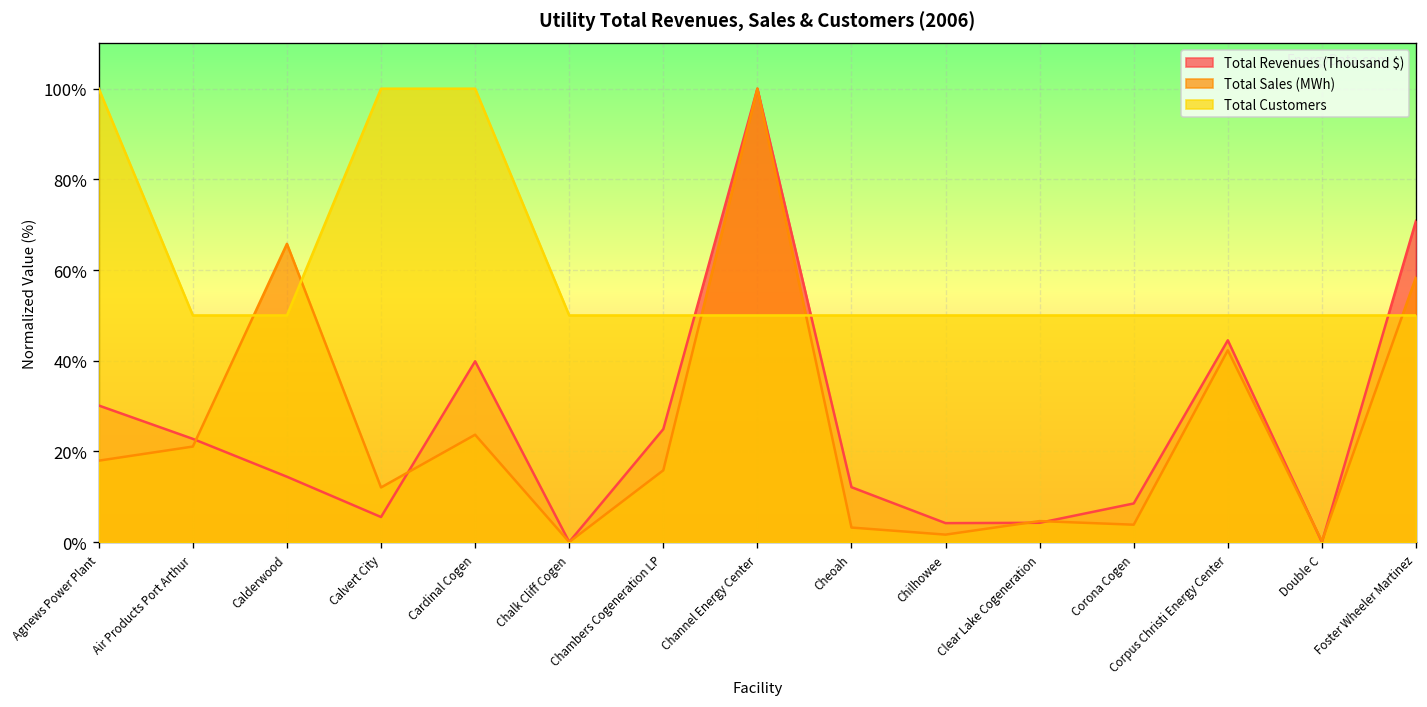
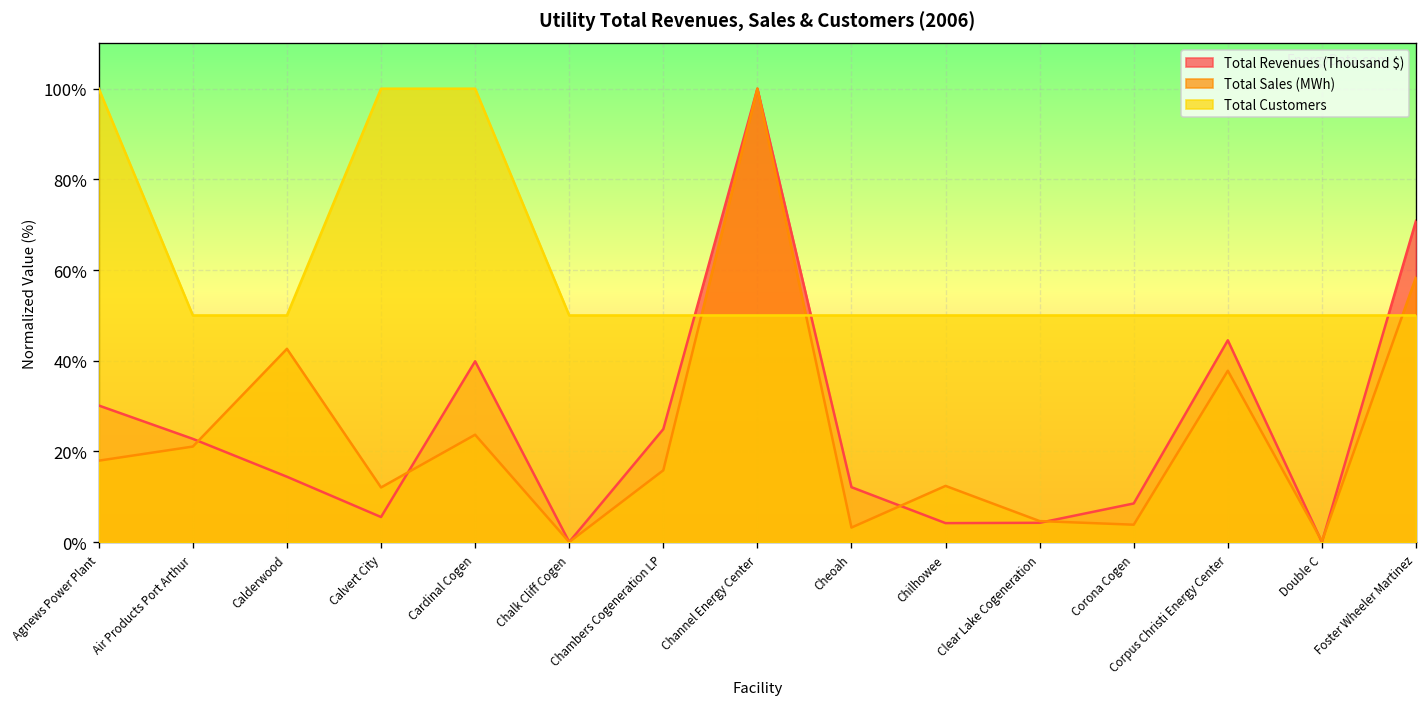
Total Sales (MWh), Calderwood: 66% -> 43%
Total Sales (MWh), Chilhowee: 2% -> 12%
Total Sales (MWh), Corpus Christi Energy Center: 42% -> 38%
